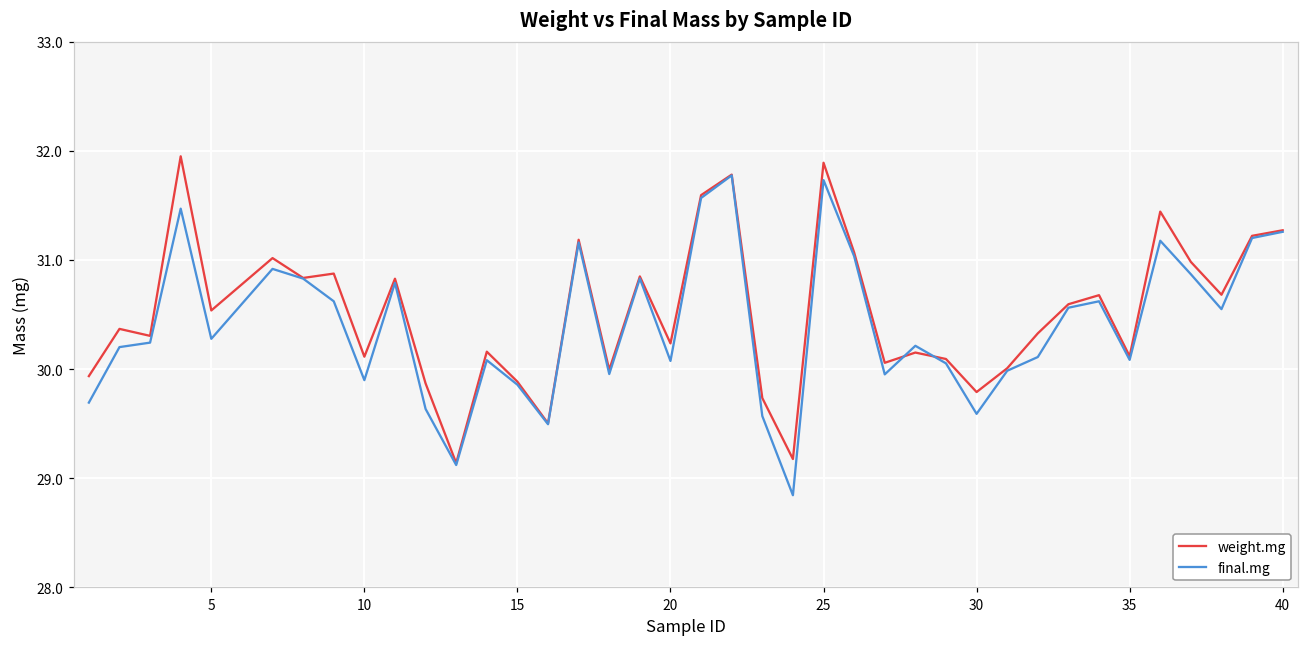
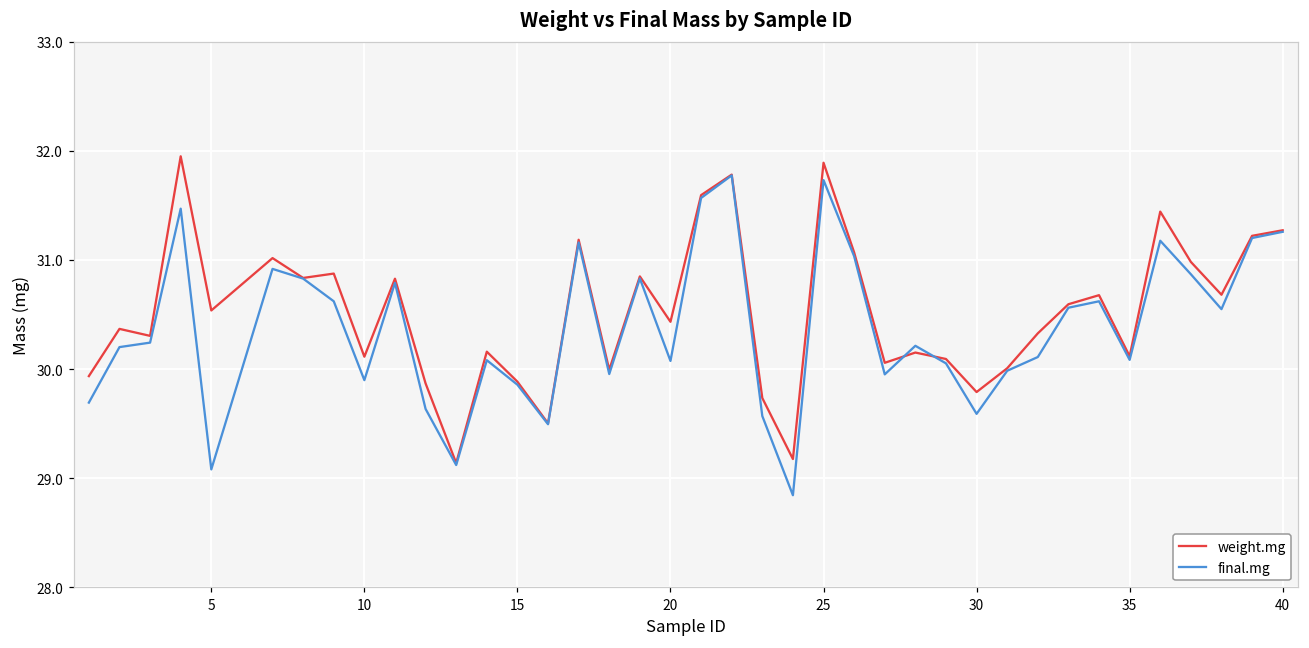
final.mg, 5: 30.3 -> 29.1
weight.mg, 20: 30.2 -> 30.4
